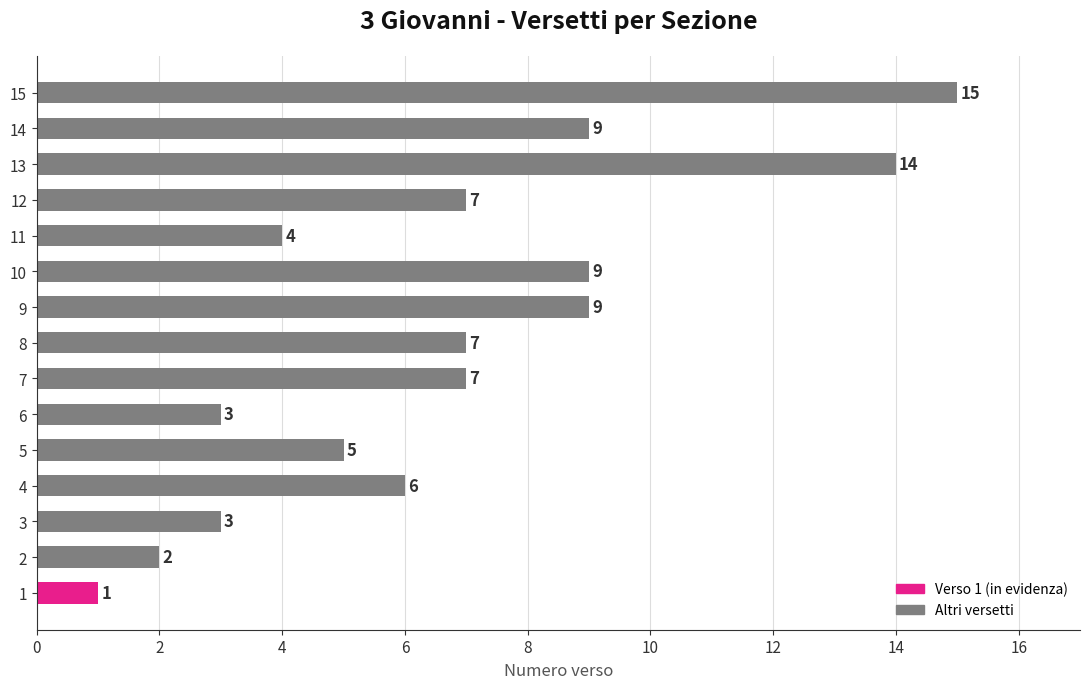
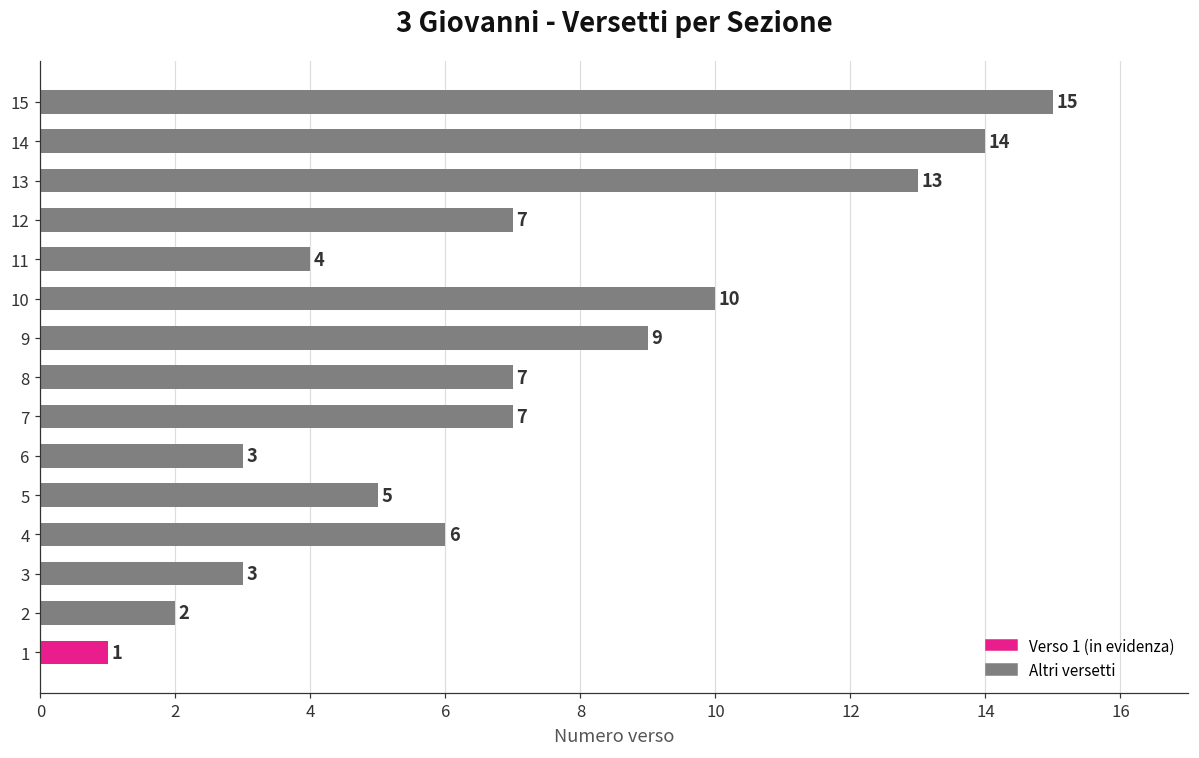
14: 9 -> 14
13: 14 -> 13
10: 9 -> 10
